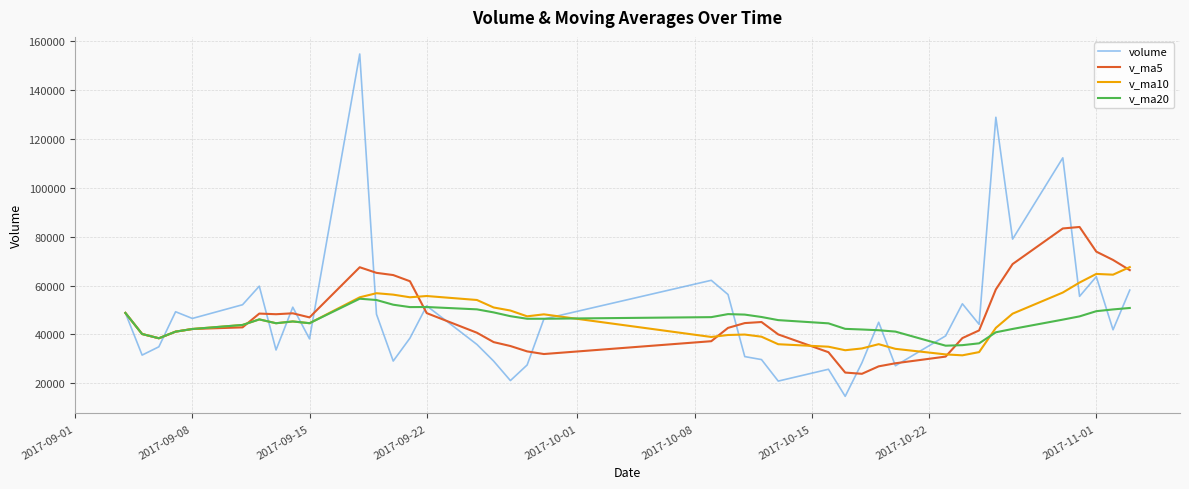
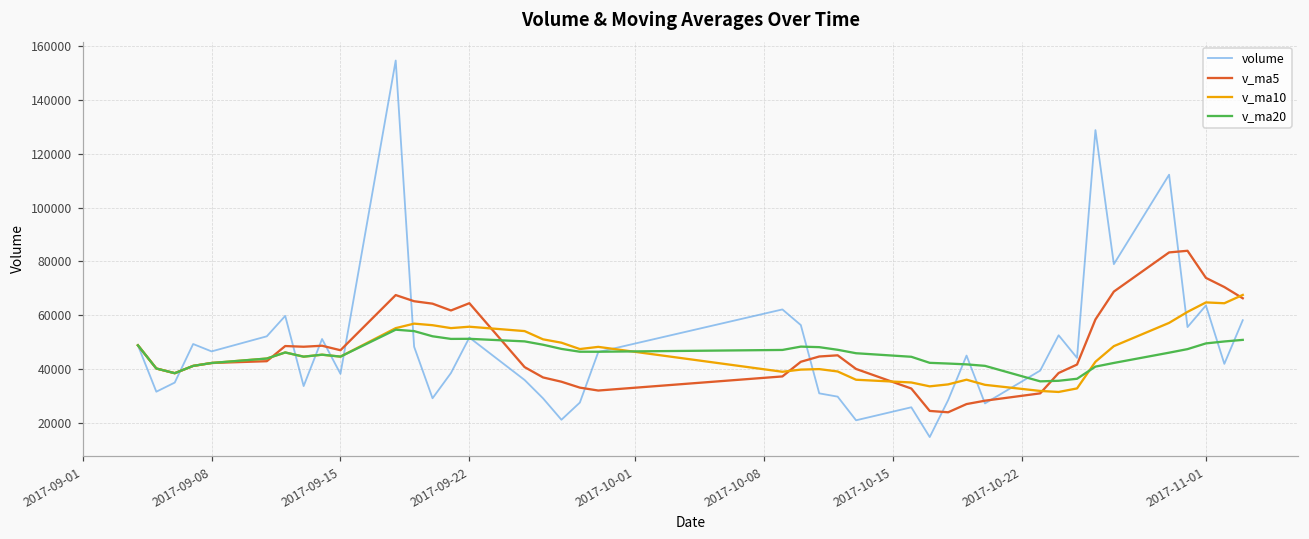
v_ma5, 2017-09-22: 49000 -> 64000
